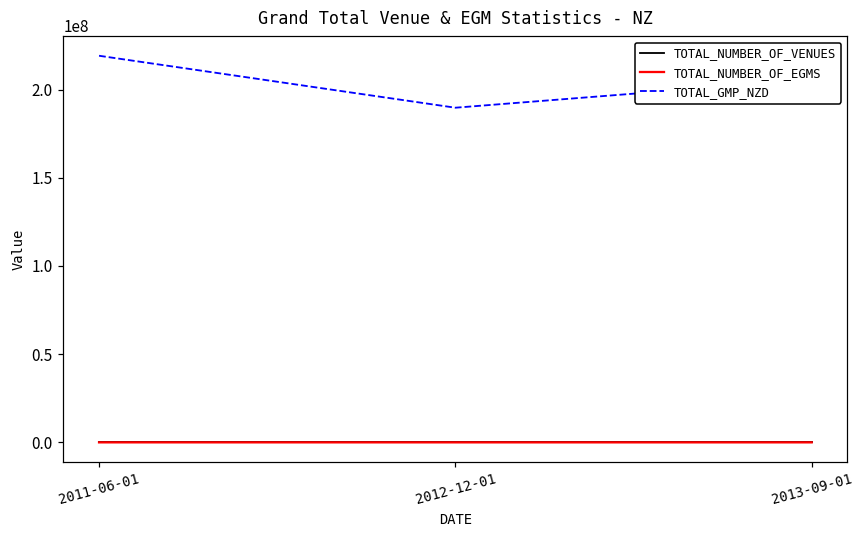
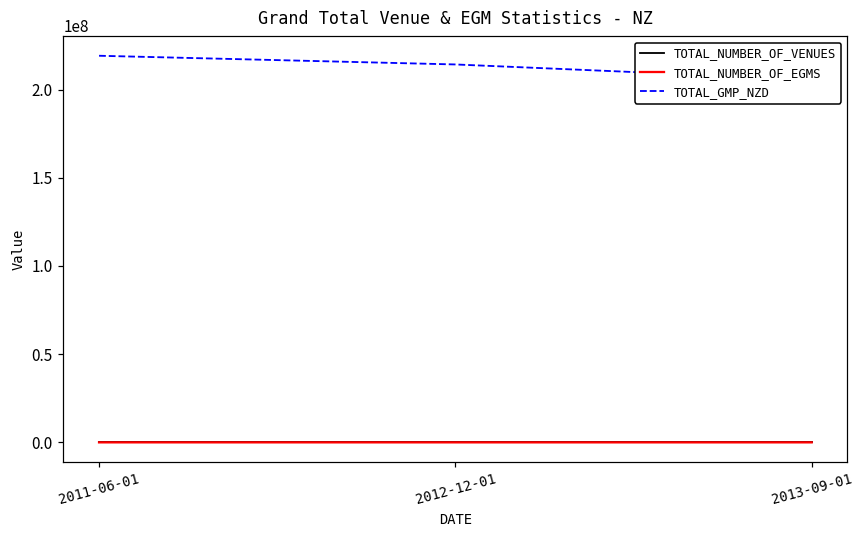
TOTAL_GMP_NZD, 2012-12-01: 190000000 -> 214000000
